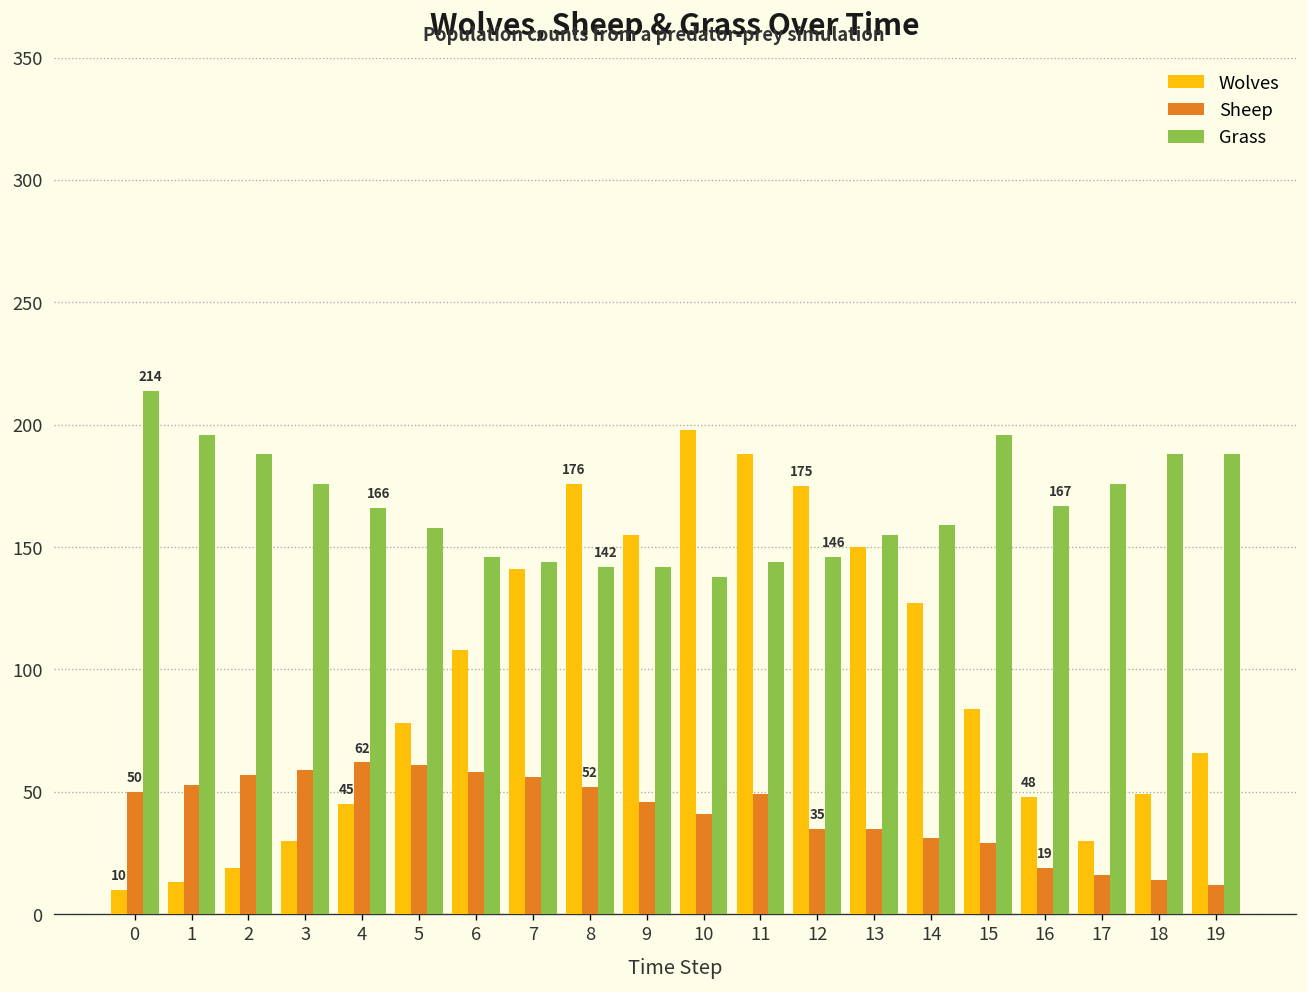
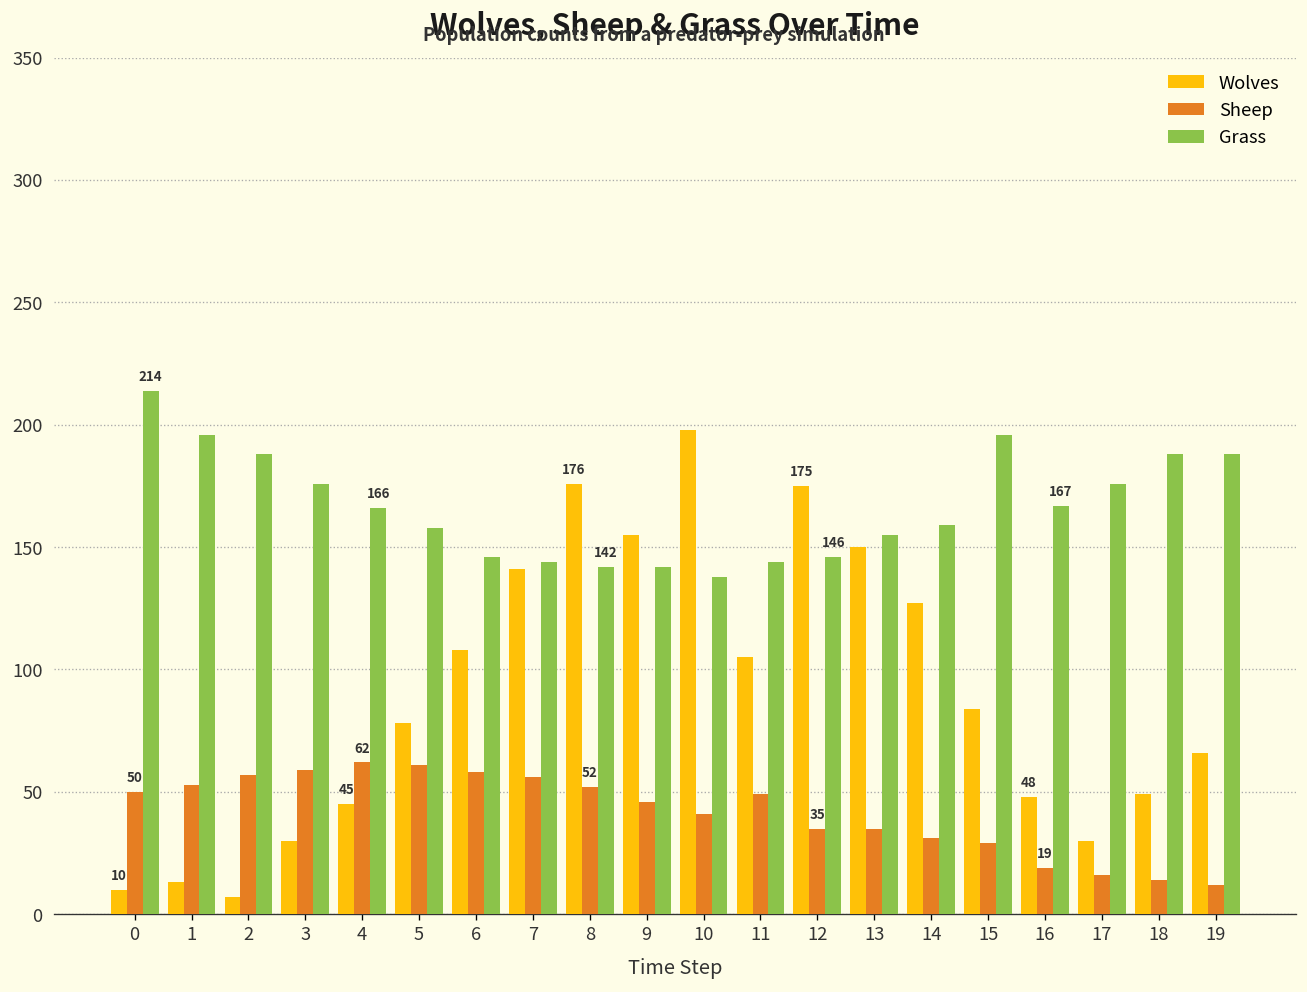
Wolves, 2: 19 -> 7
Wolves, 11: 188 -> 105
